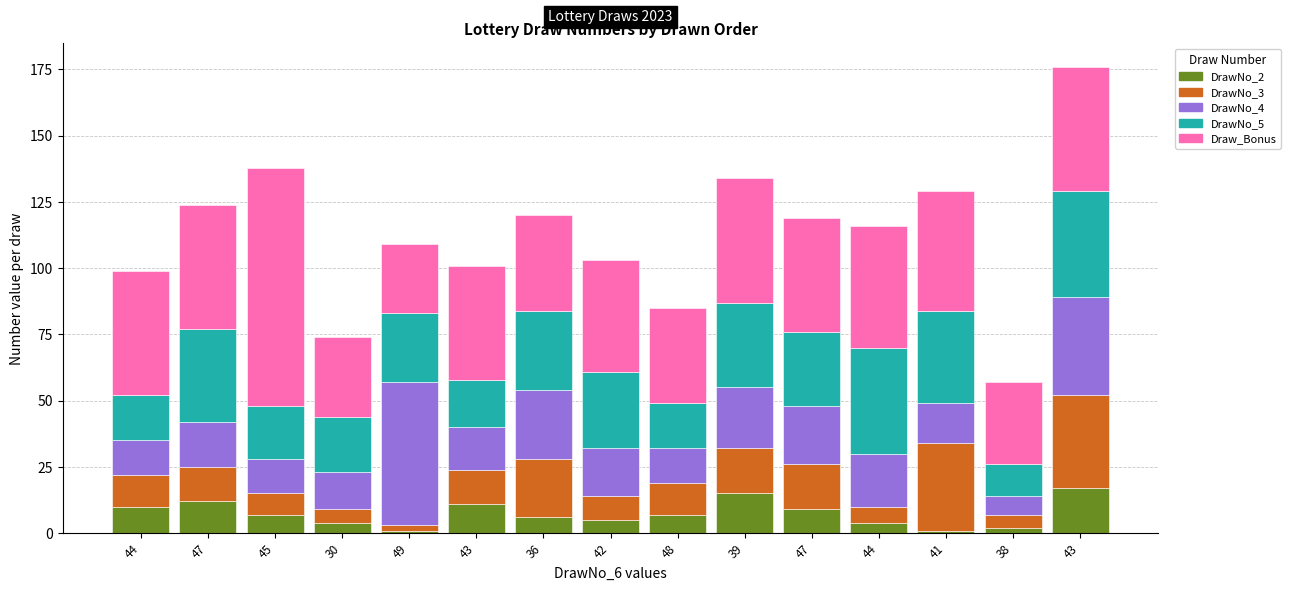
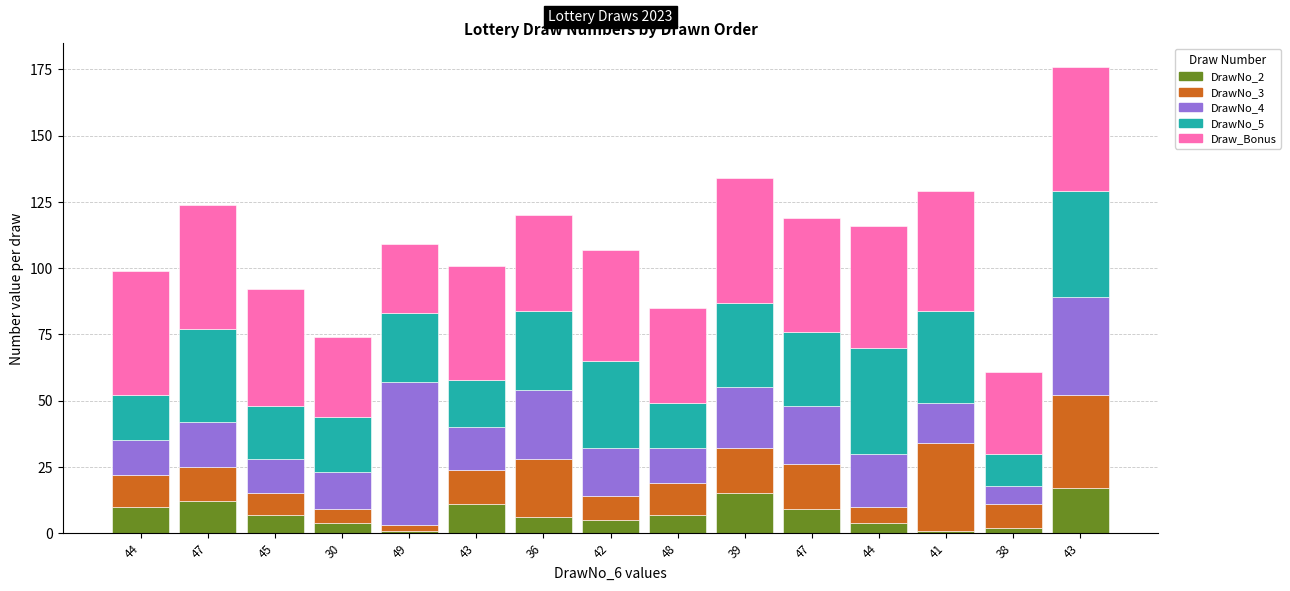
Draw_Bonus, 45: 90 -> 44
DrawNo_5, 42: 29 -> 33
DrawNo_3, 38: 5 -> 9
